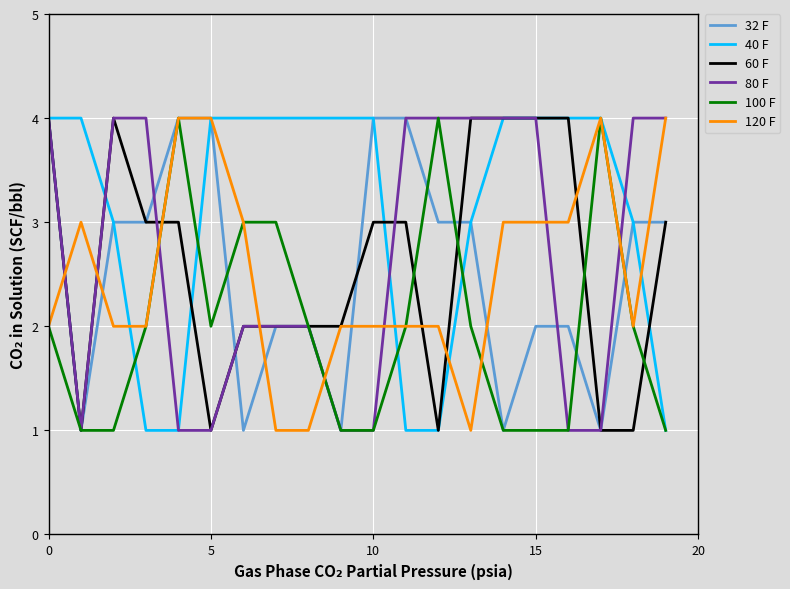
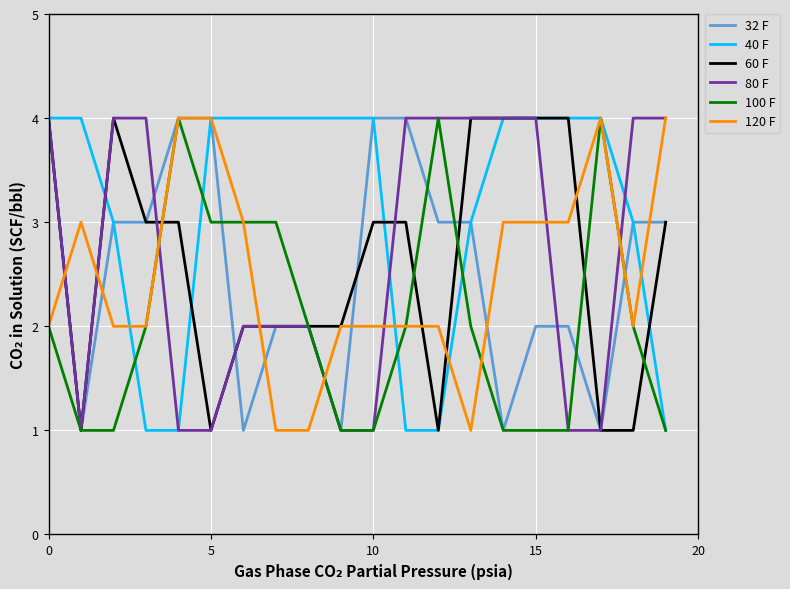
100 F, 5: 2 -> 3
